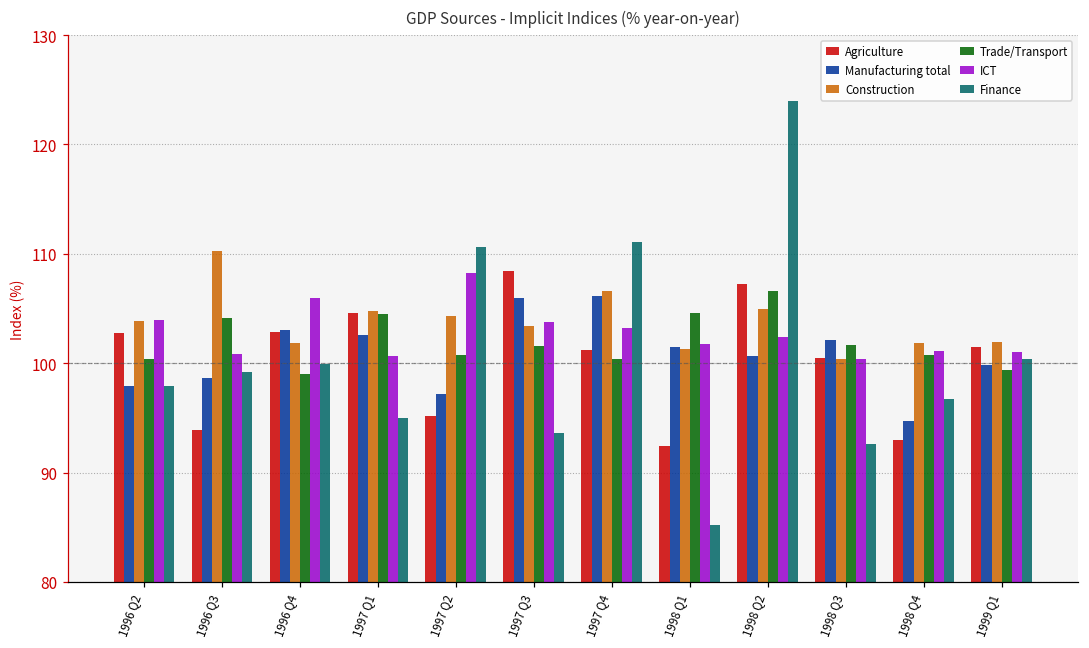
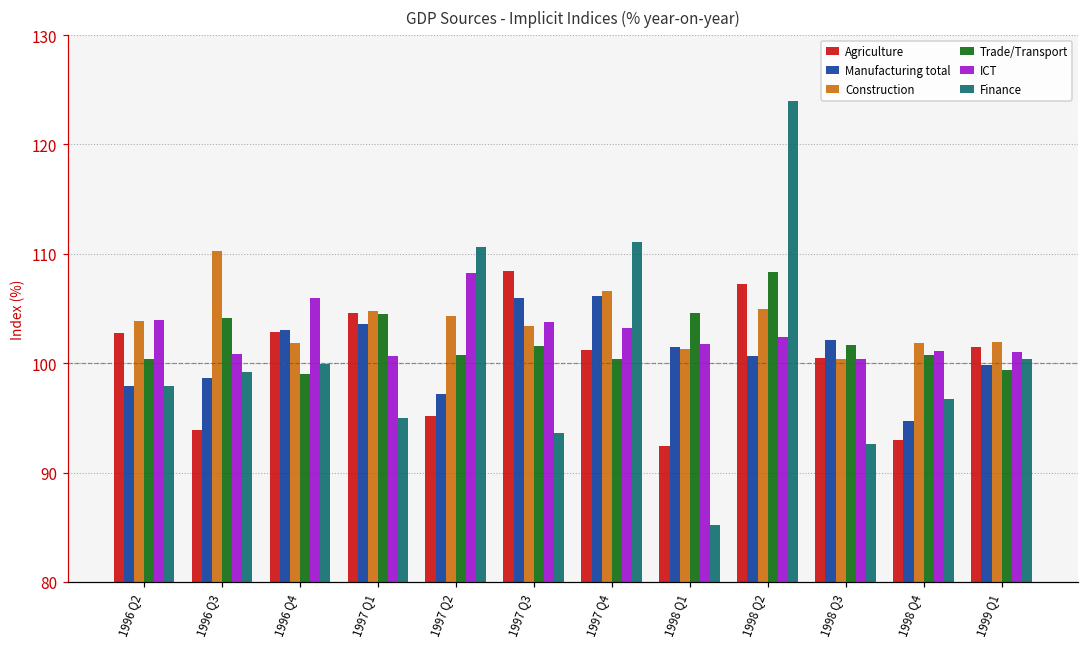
Manufacturing total, 1997 Q1: 103 -> 104
Trade/Transport, 1998 Q2: 107 -> 108
